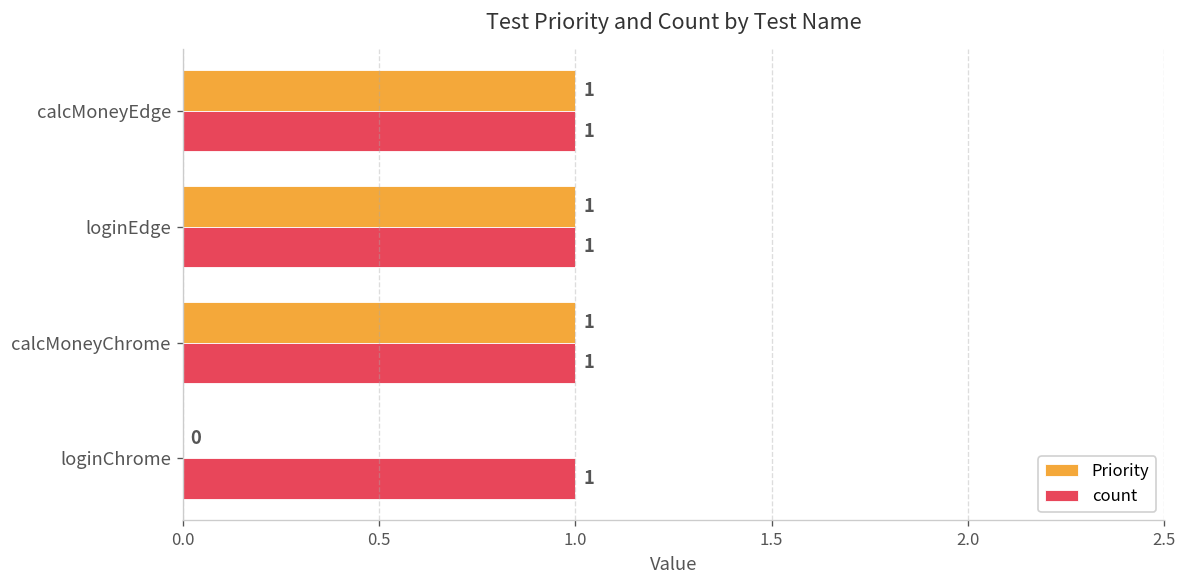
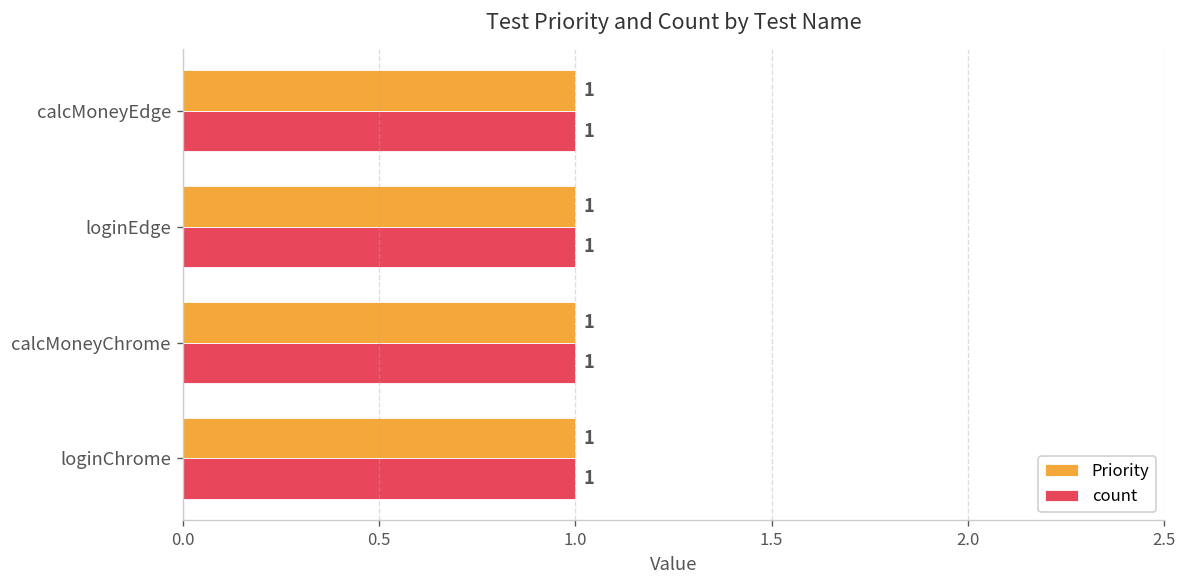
Priority, loginChrome: 0 -> 1
